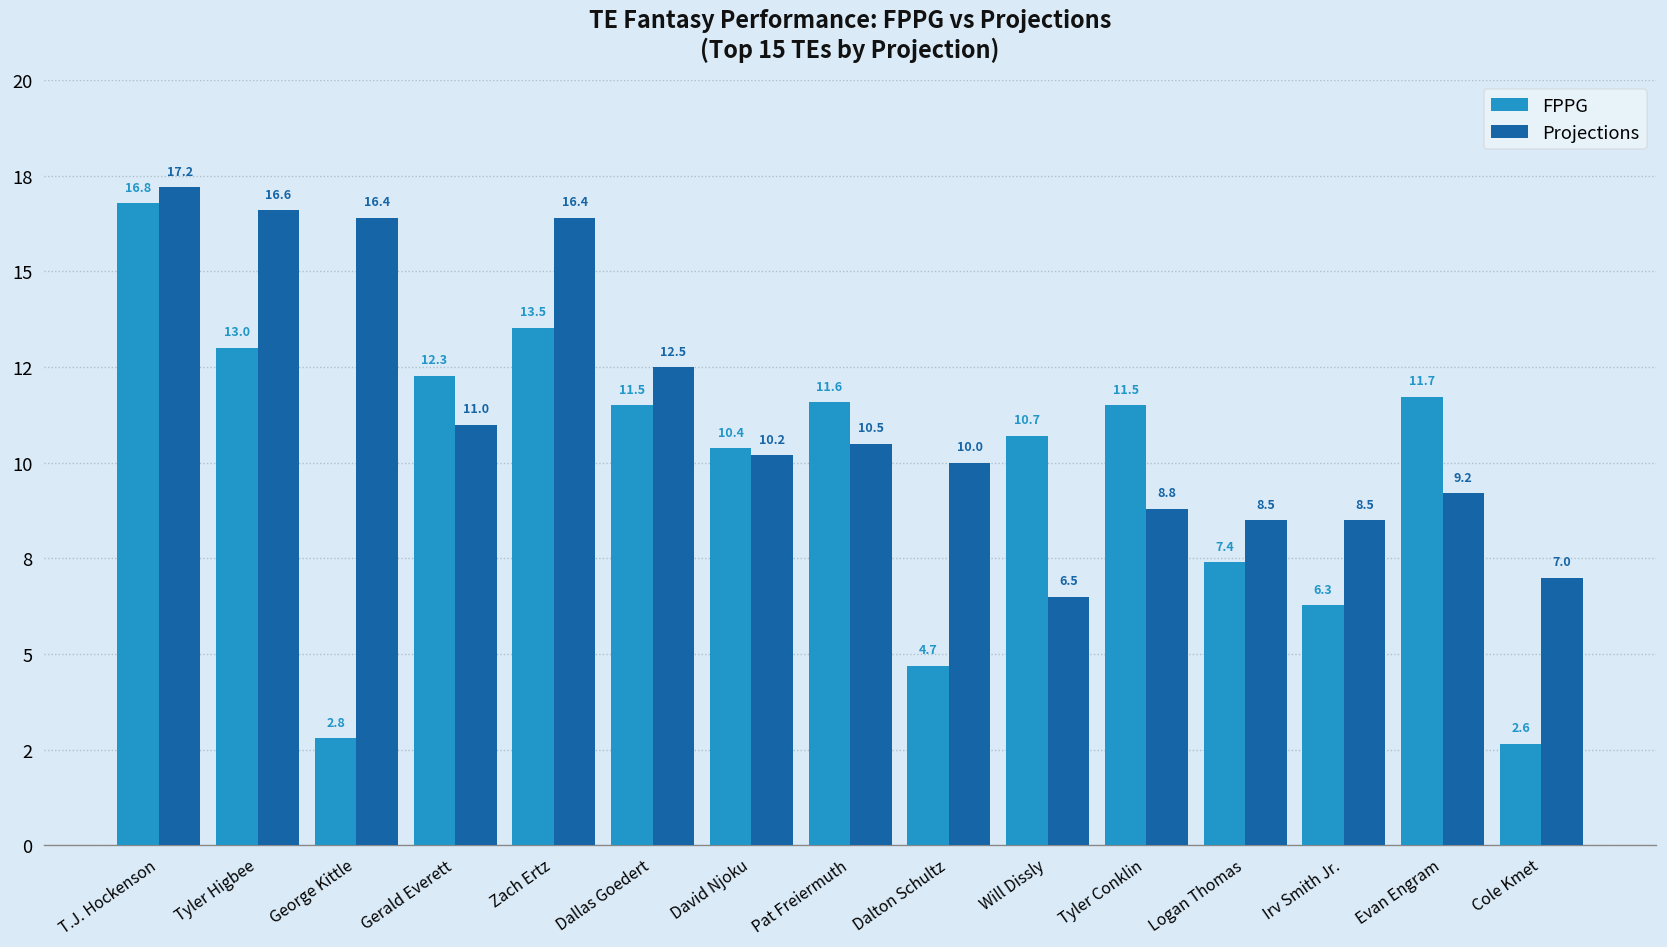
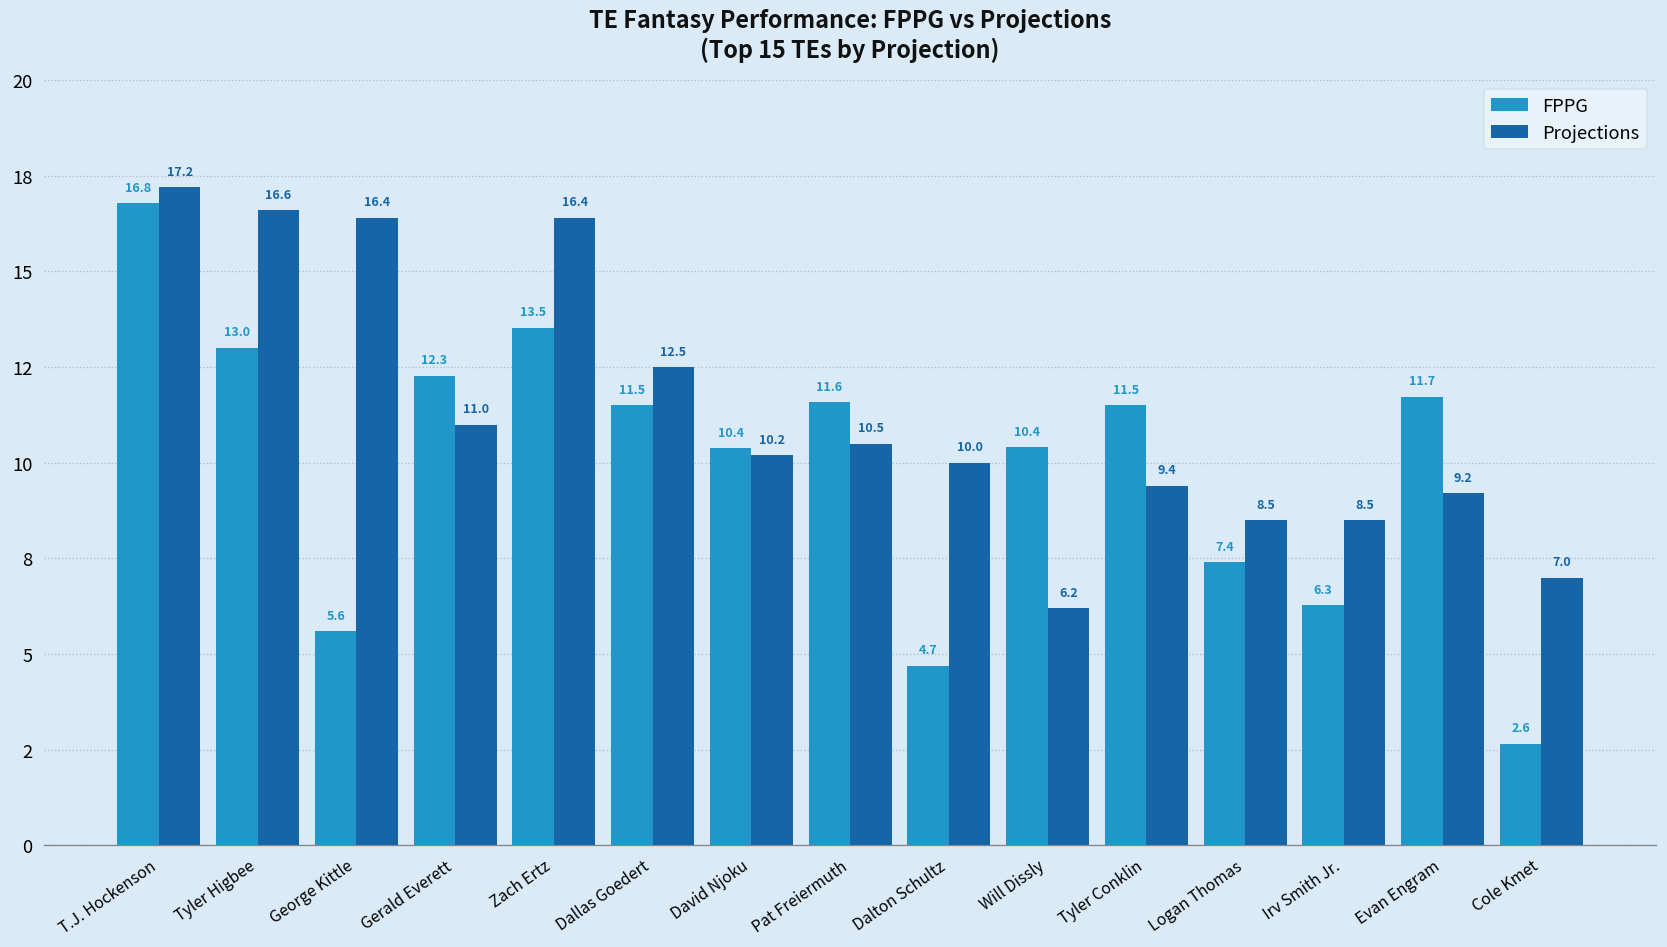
FPPG, George Kittle: 2.8 -> 5.6
FPPG, Will Dissly: 10.7 -> 10.4
Projections, Will Dissly: 6.5 -> 6.2
Projections, Tyler Conklin: 8.8 -> 9.4
